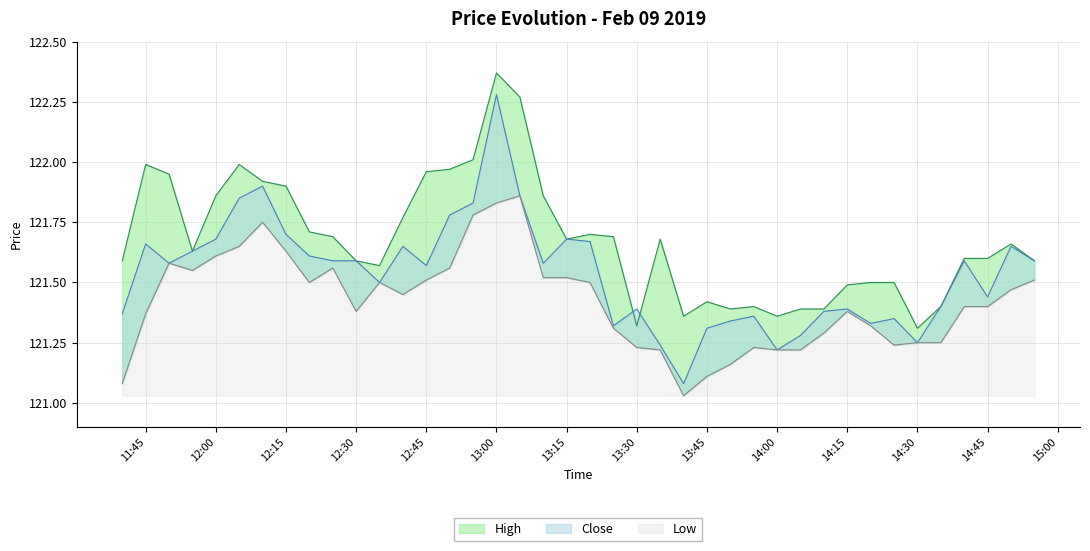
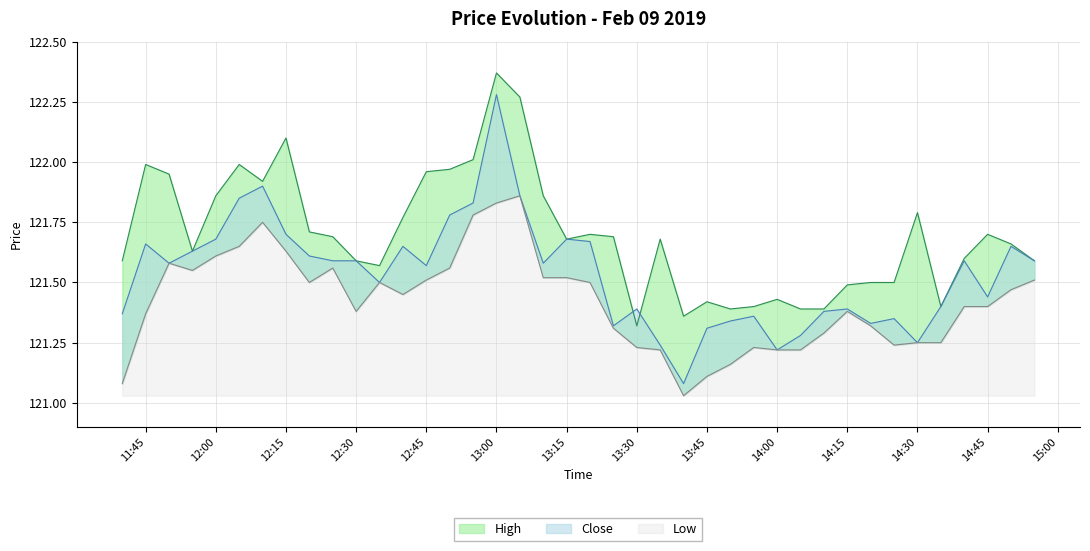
High, 12:15: 121.9 -> 122.1
High, 14:00: 121.36 -> 121.43
High, 14:30: 121.31 -> 121.79
High, 14:45: 121.6 -> 121.7
